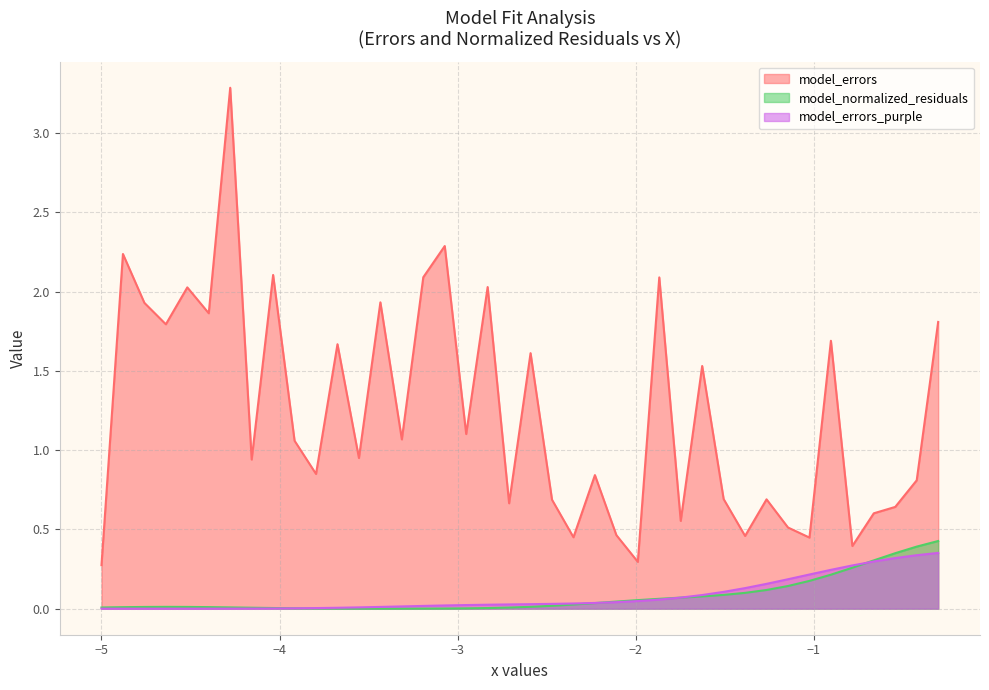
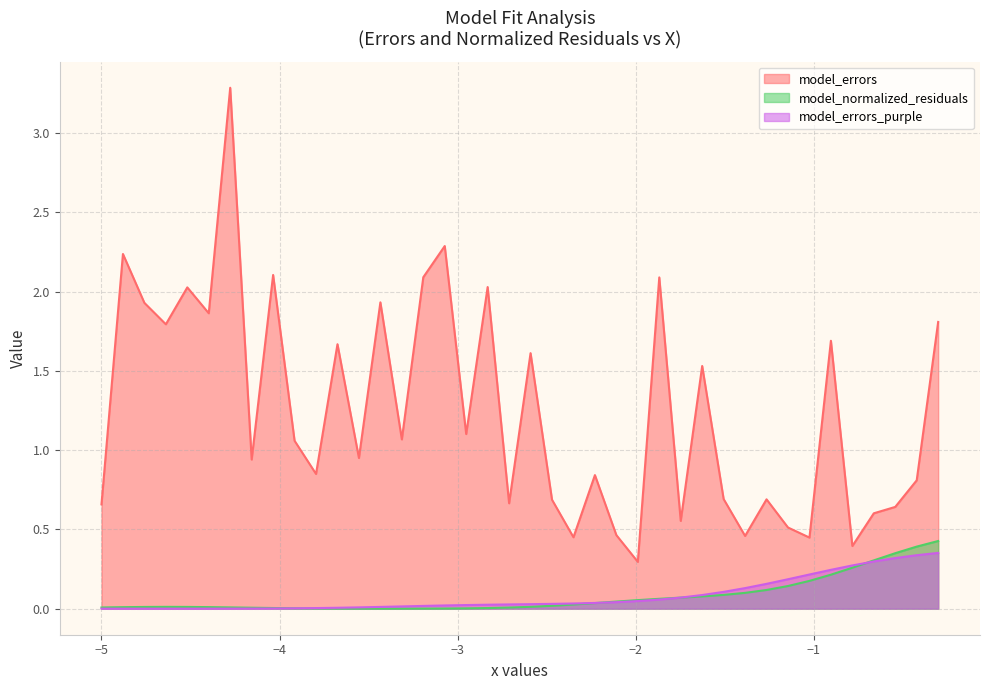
model_errors, −5: 0.27 -> 0.66
